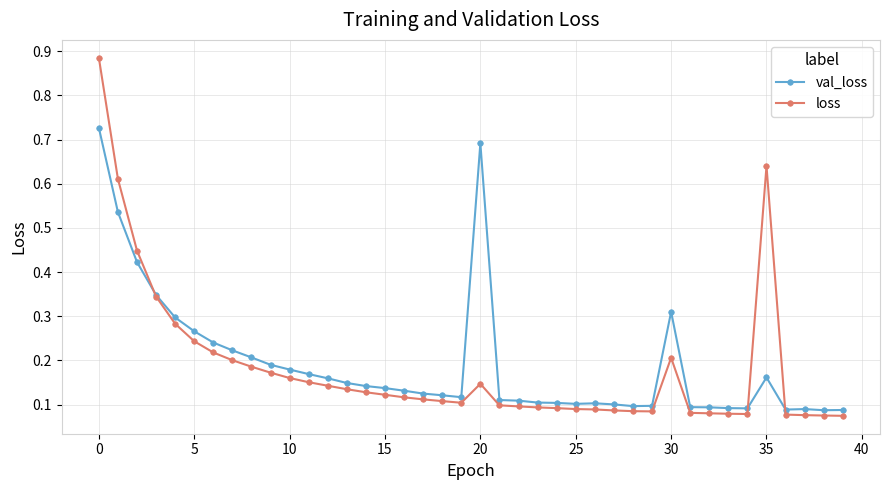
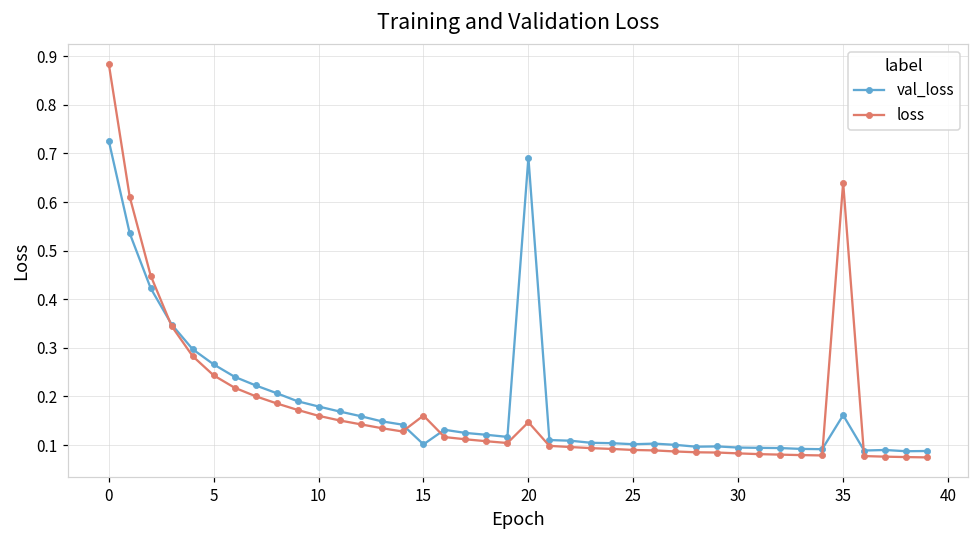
val_loss, 15: 0.14 -> 0.10
loss, 15: 0.12 -> 0.16
val_loss, 30: 0.31 -> 0.09
loss, 30: 0.21 -> 0.08
